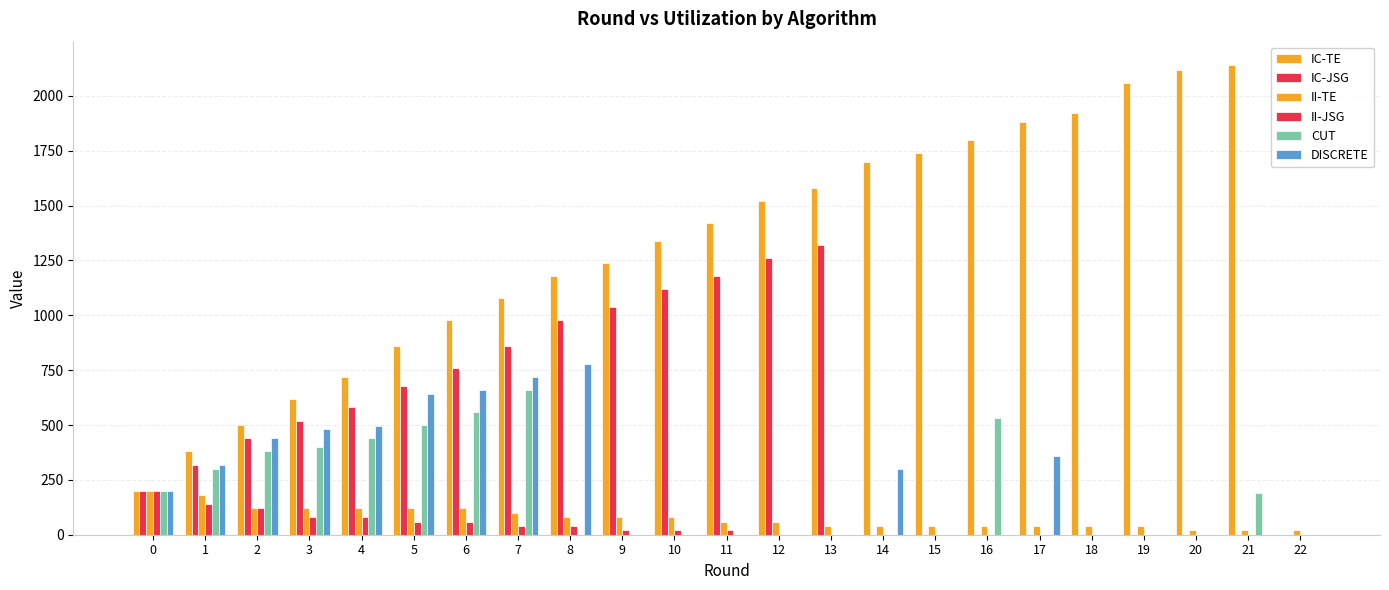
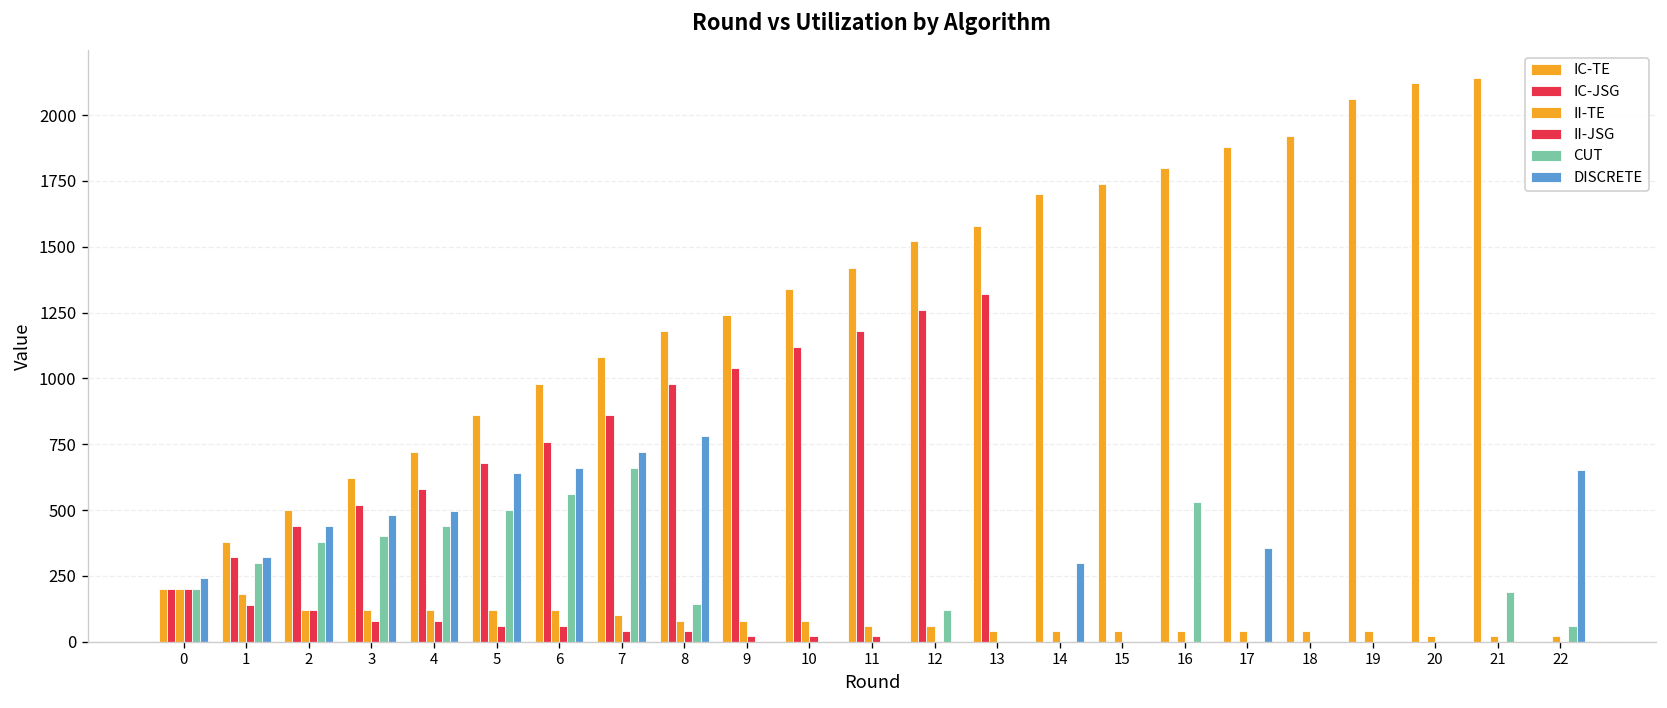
DISCRETE, 0: 200 -> 240
CUT, 8: 0 -> 140
CUT, 12: 0 -> 120
CUT, 22: 0 -> 60
DISCRETE, 22: 0 -> 650
